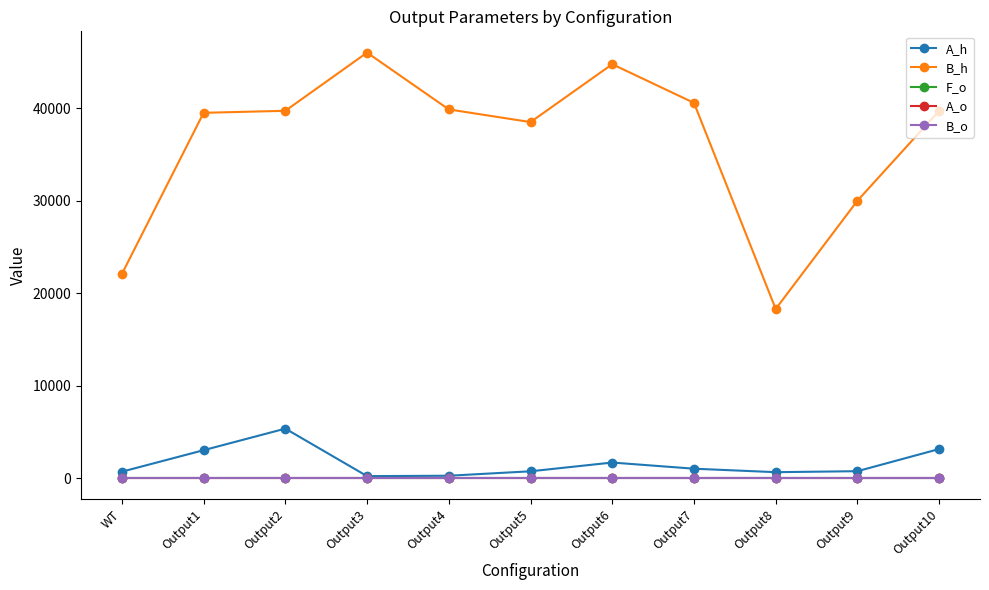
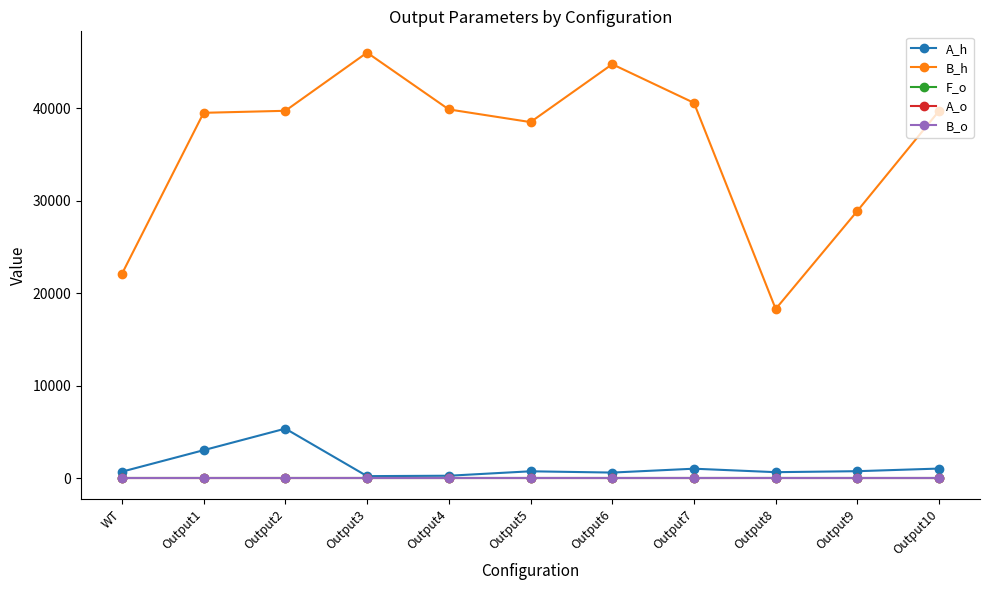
A_h, Output6: 2000 -> 1000
B_h, Output9: 30000 -> 29000
A_h, Output10: 3000 -> 1000
